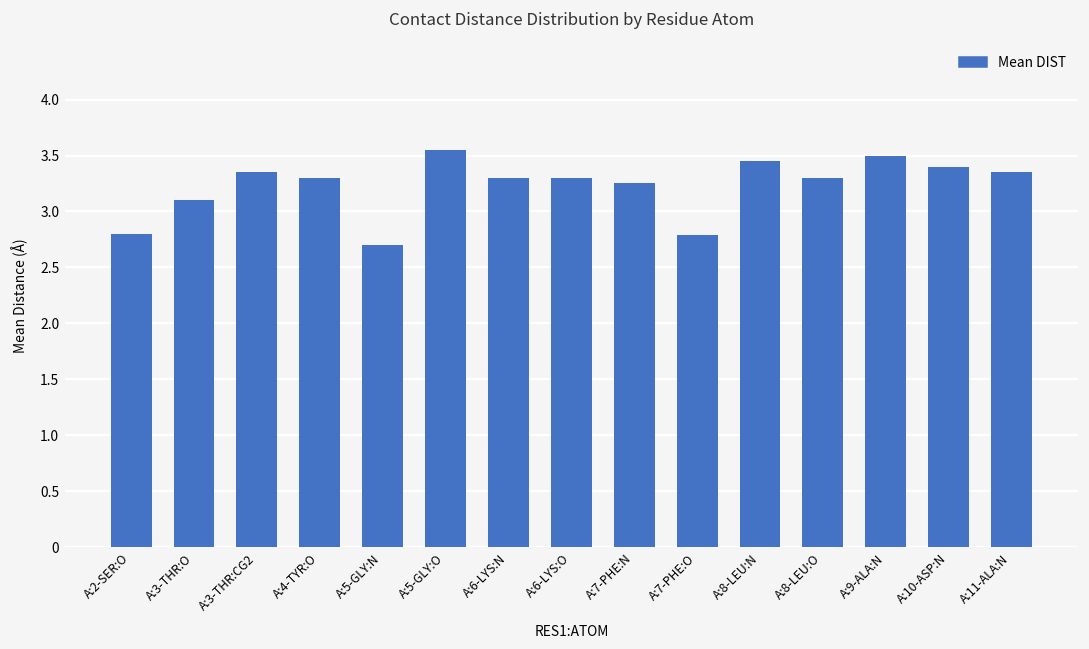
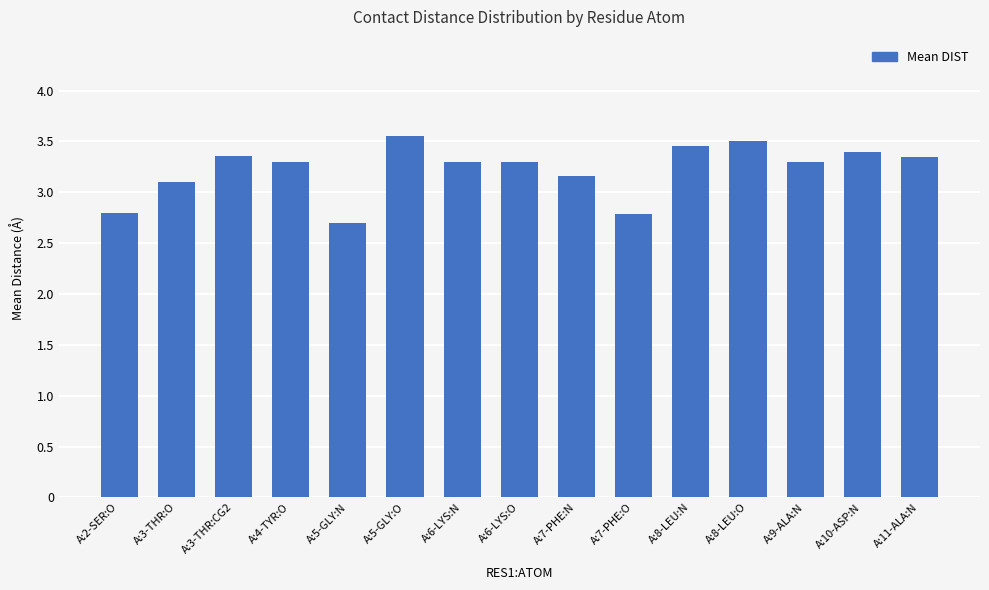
A:7-PHE:N: 3.25 -> 3.16
A:8-LEU:O: 3.3 -> 3.5
A:9-ALA:N: 3.5 -> 3.3
